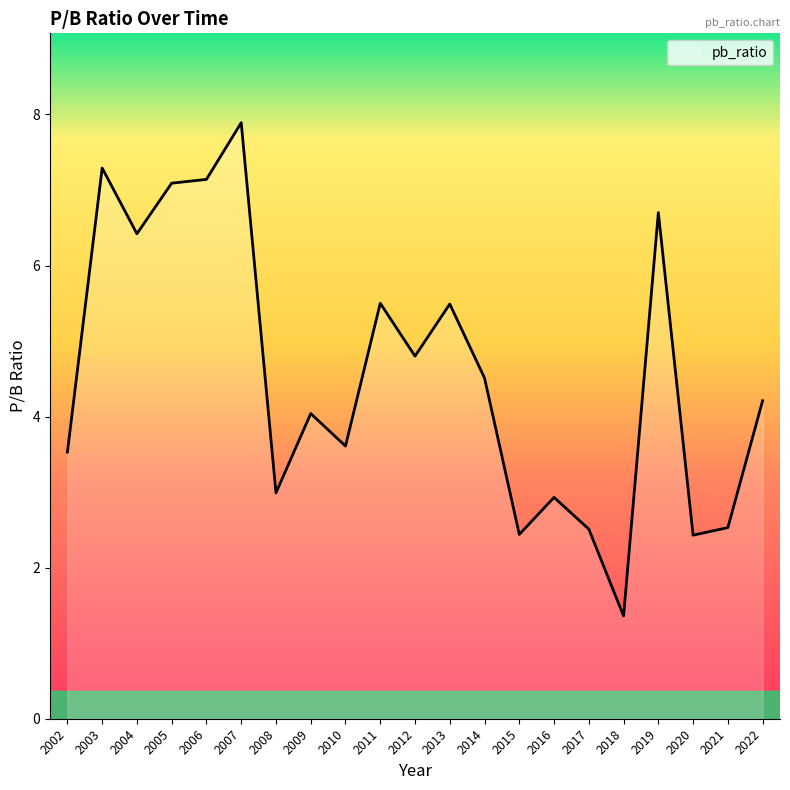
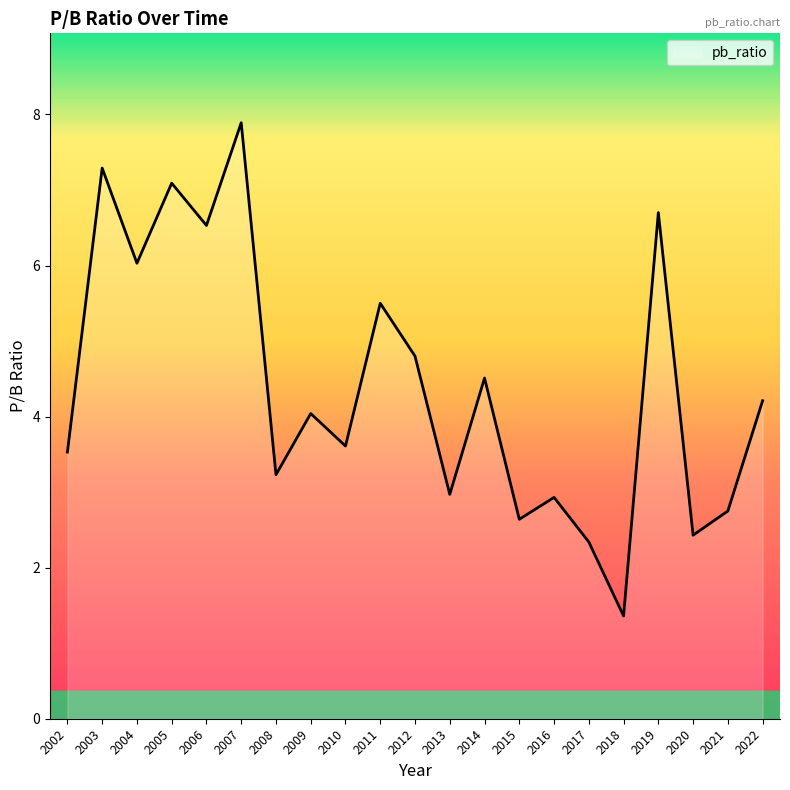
2004: 6.4 -> 6.0
2006: 7.1 -> 6.5
2008: 3.0 -> 3.2
2013: 5.5 -> 3.0
2015: 2.4 -> 2.6
2017: 2.5 -> 2.3
2021: 2.5 -> 2.8
